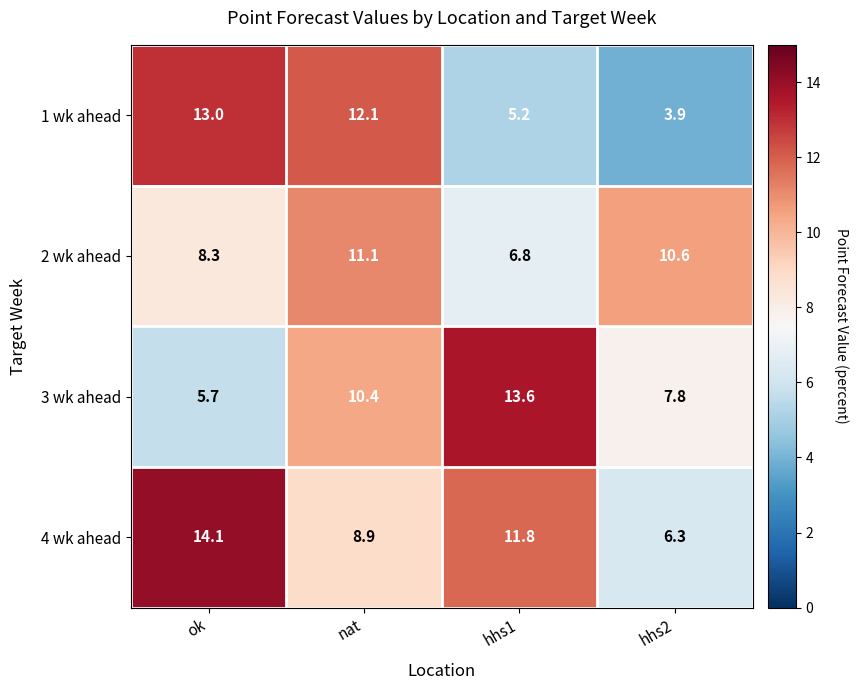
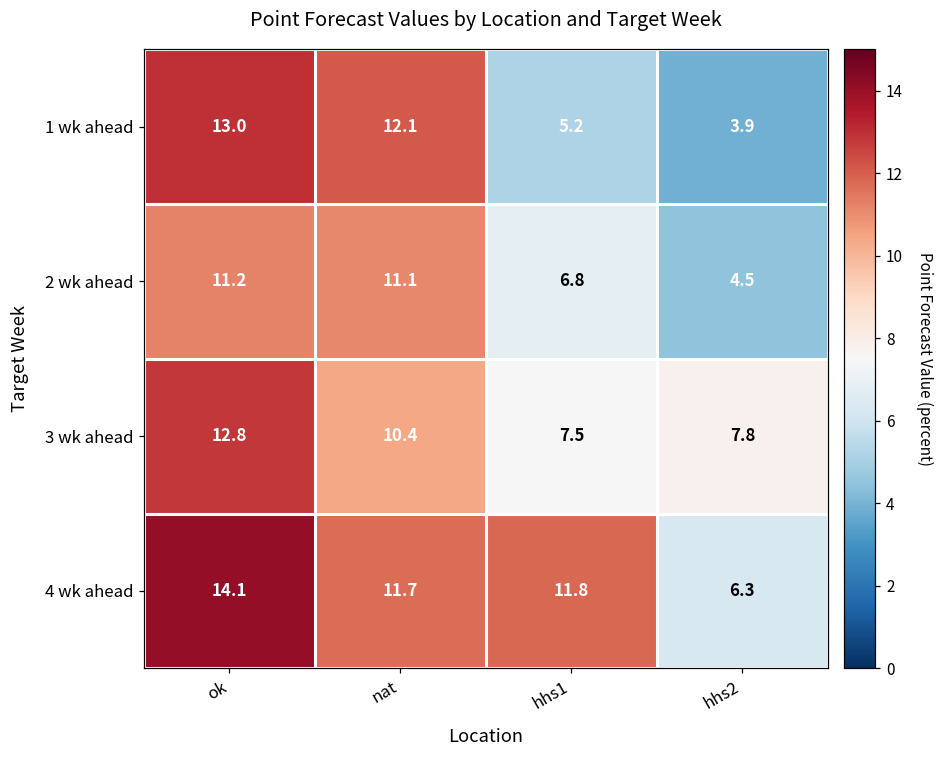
2 wk ahead, ok: 8.3 -> 11.2
2 wk ahead, hhs2: 10.6 -> 4.5
3 wk ahead, ok: 5.7 -> 12.8
3 wk ahead, hhs1: 13.6 -> 7.5
4 wk ahead, nat: 8.9 -> 11.7
